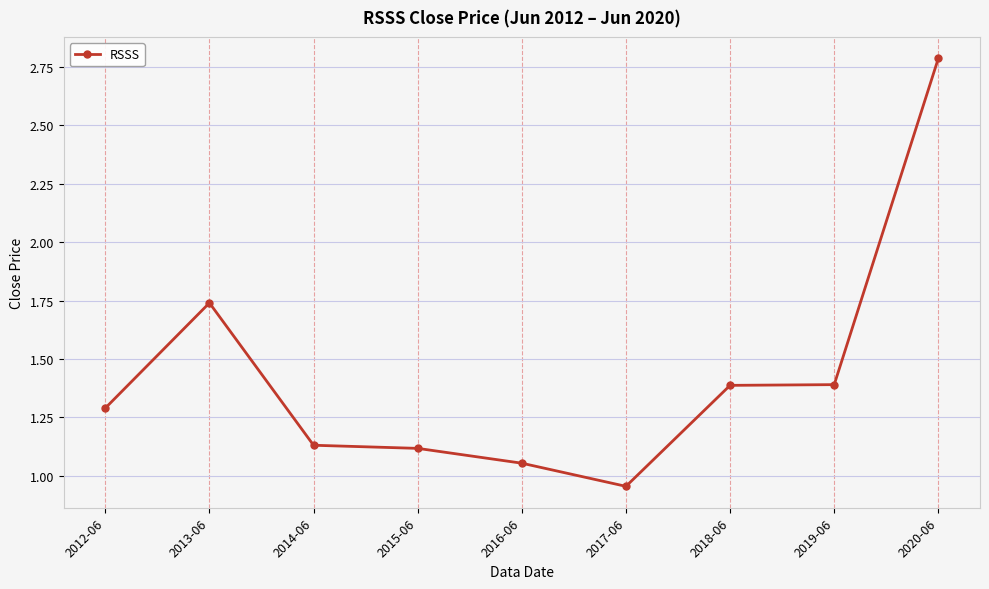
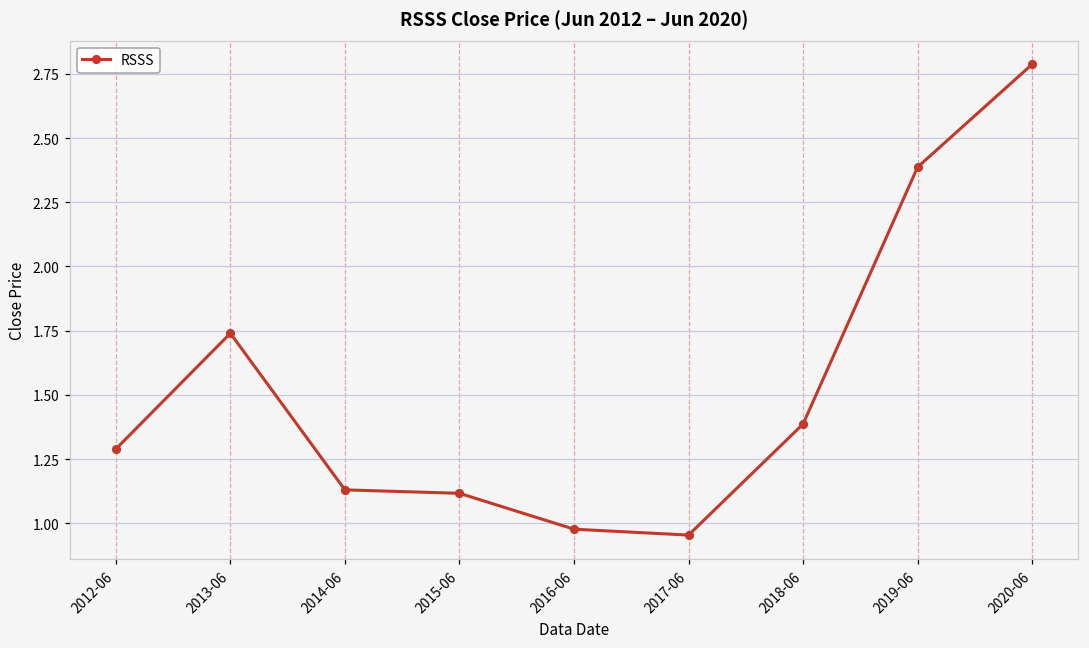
2016-06: 1.05 -> 0.98
2019-06: 1.39 -> 2.39
